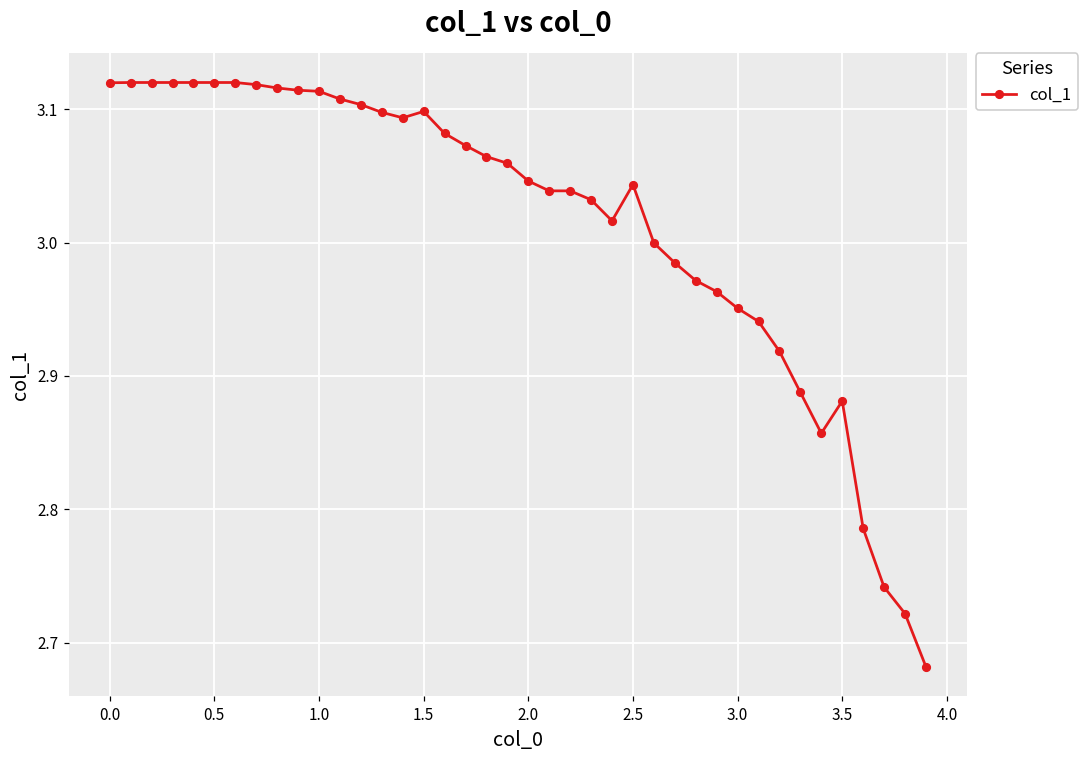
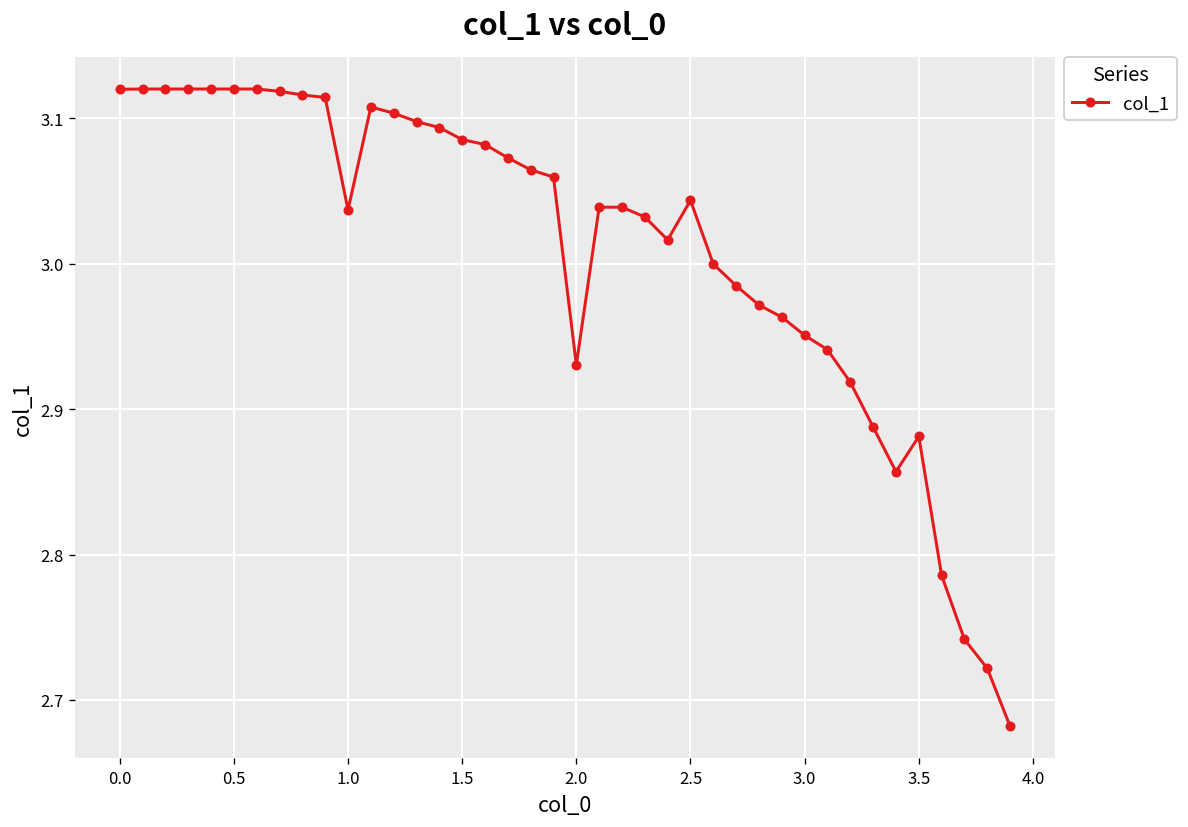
1.0: 3.114 -> 3.037
1.5: 3.099 -> 3.085
2.0: 3.046 -> 2.930
